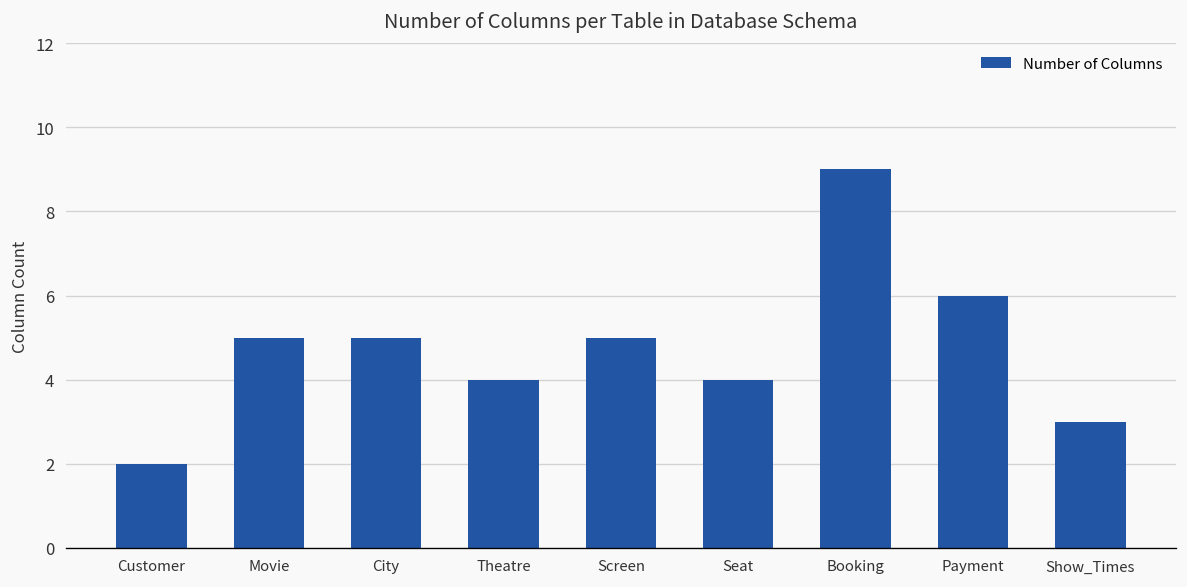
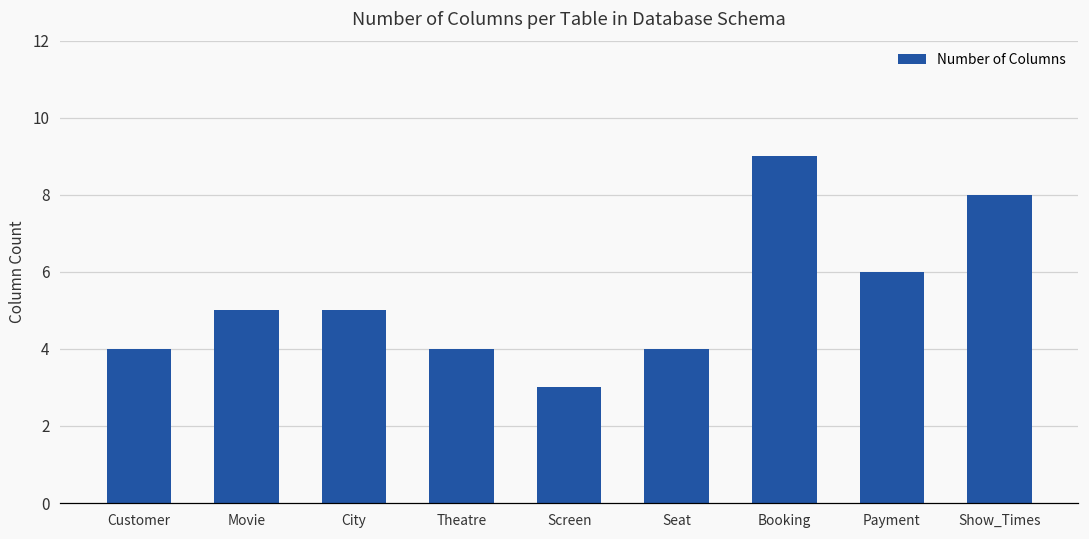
Customer: 2 -> 4
Screen: 5 -> 3
Show_Times: 3 -> 8
